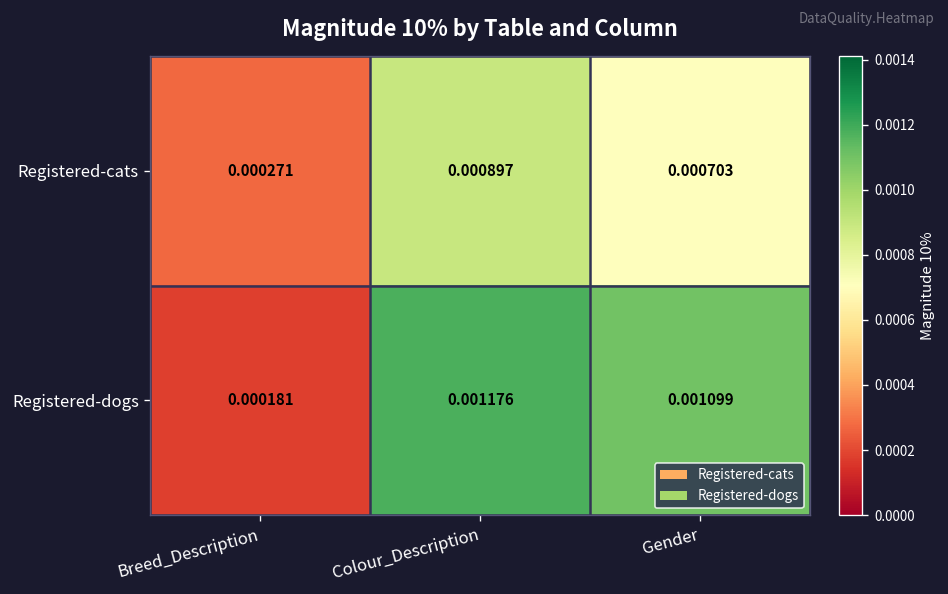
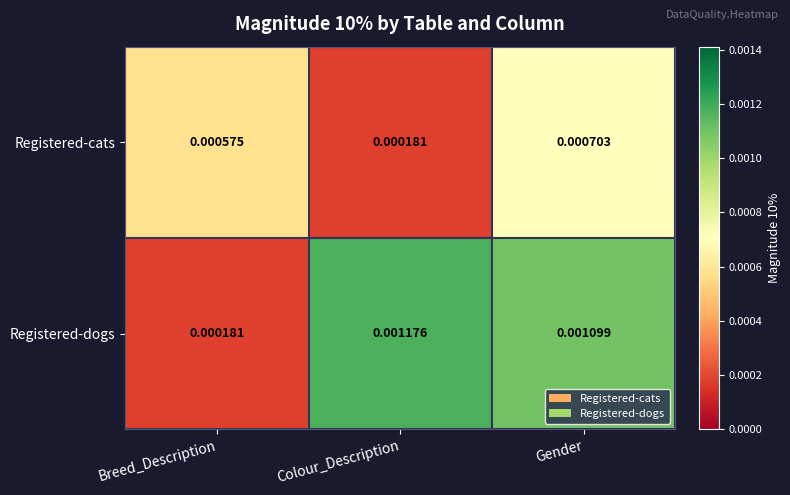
Registered-cats, Breed_Description: 0.000271 -> 0.000575
Registered-cats, Colour_Description: 0.000897 -> 0.000181
